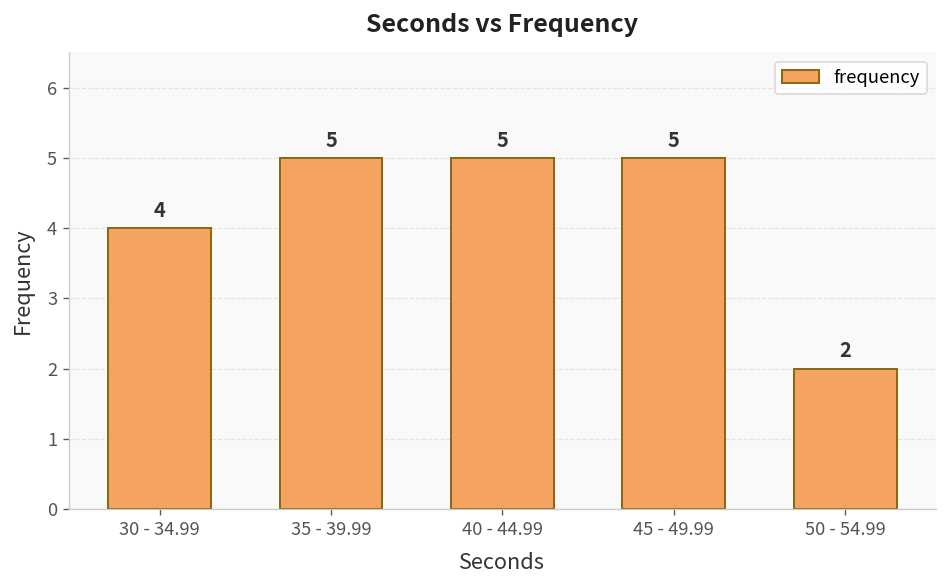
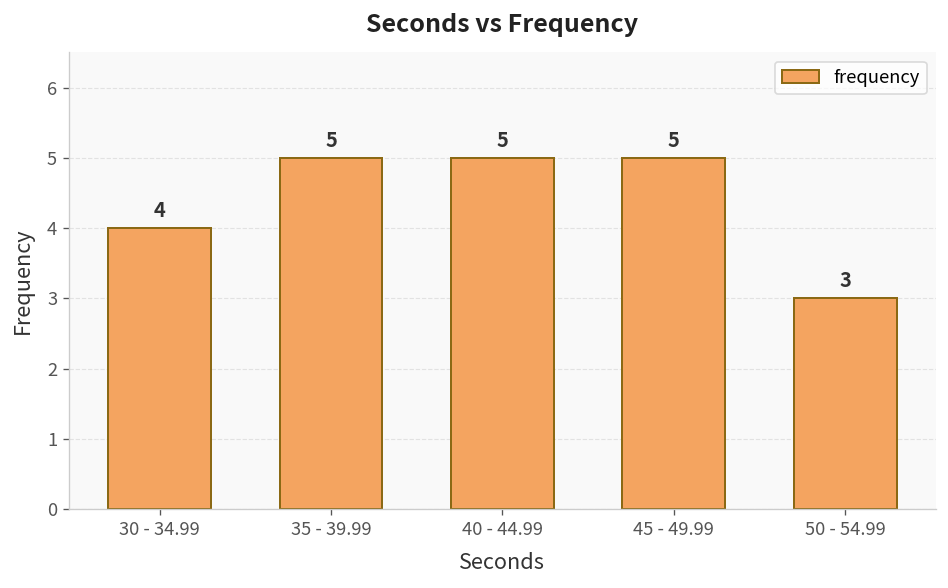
50 - 54.99: 2 -> 3
